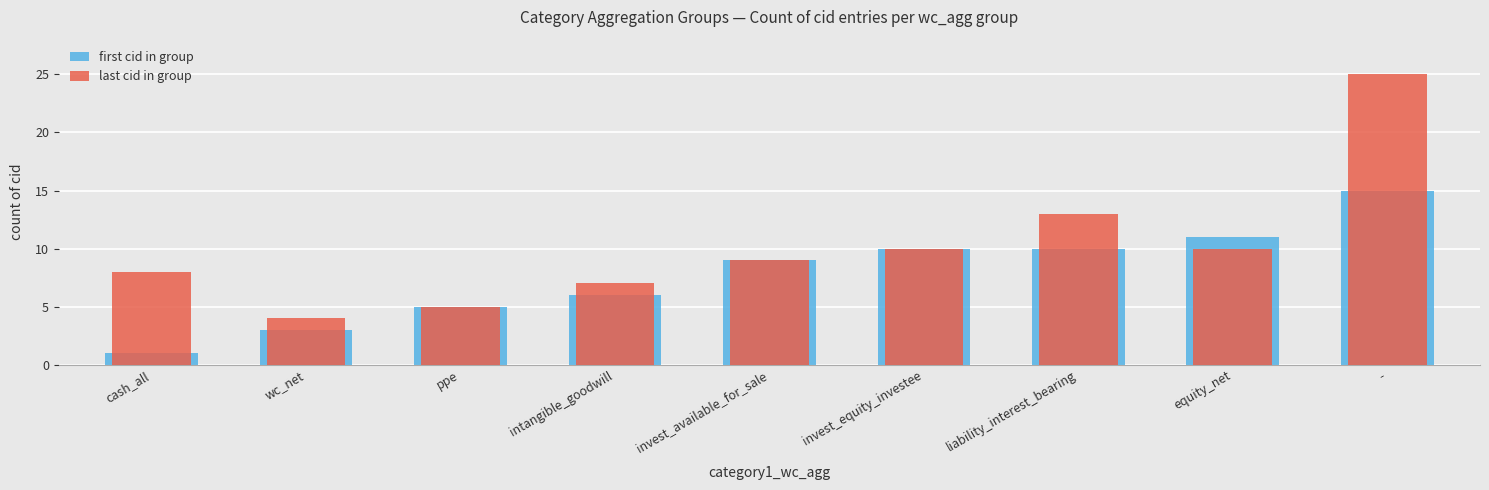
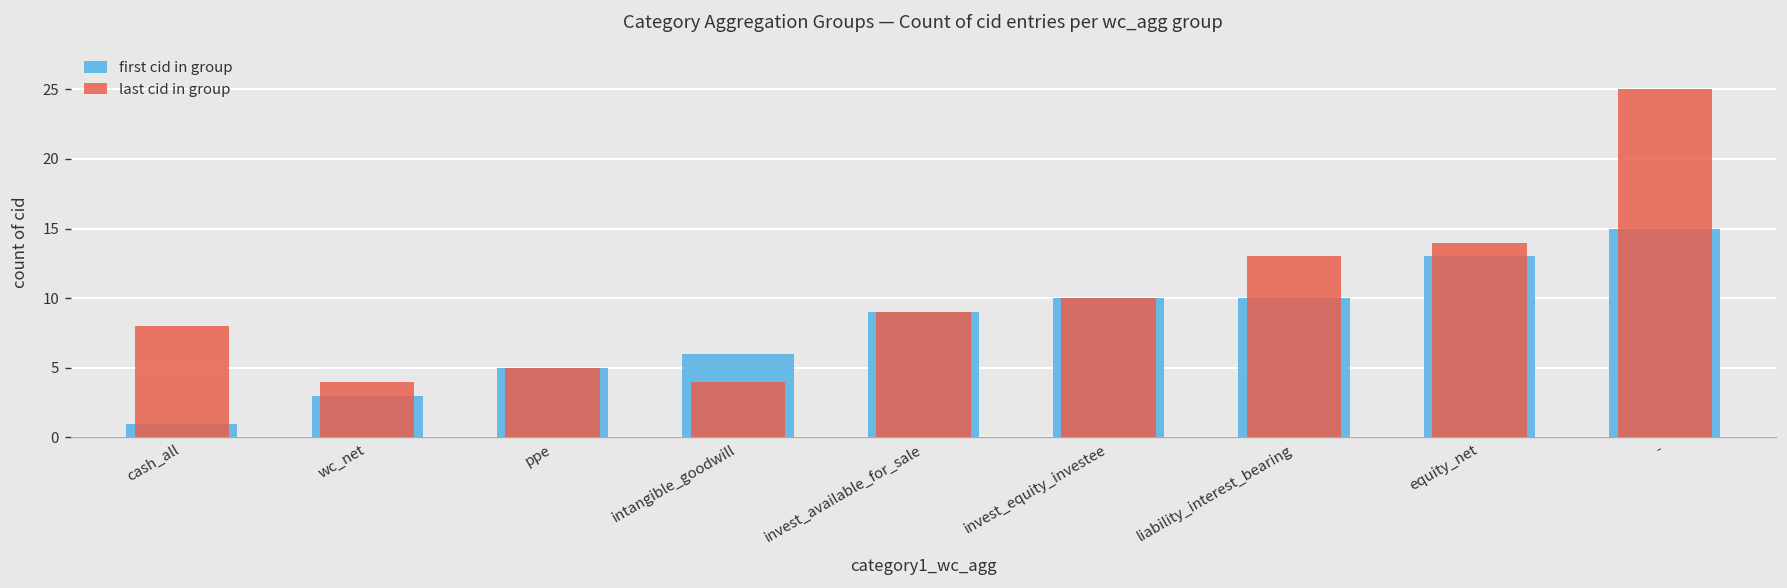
last cid in group, intangible_goodwill: 7 -> 4
first cid in group, equity_net: 11 -> 13
last cid in group, equity_net: 10 -> 14
